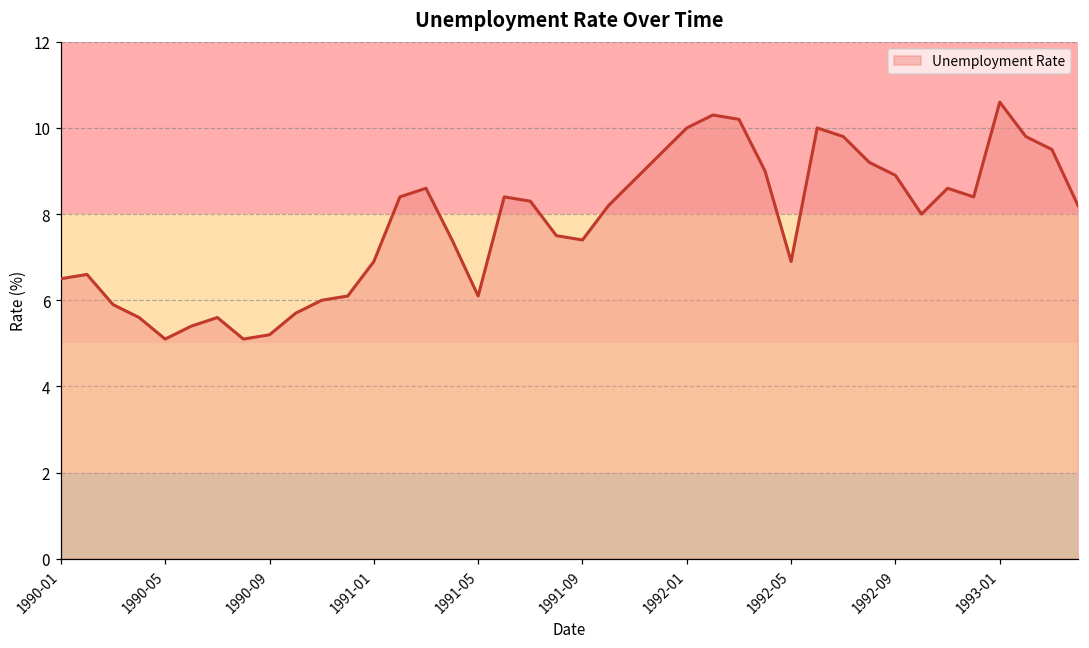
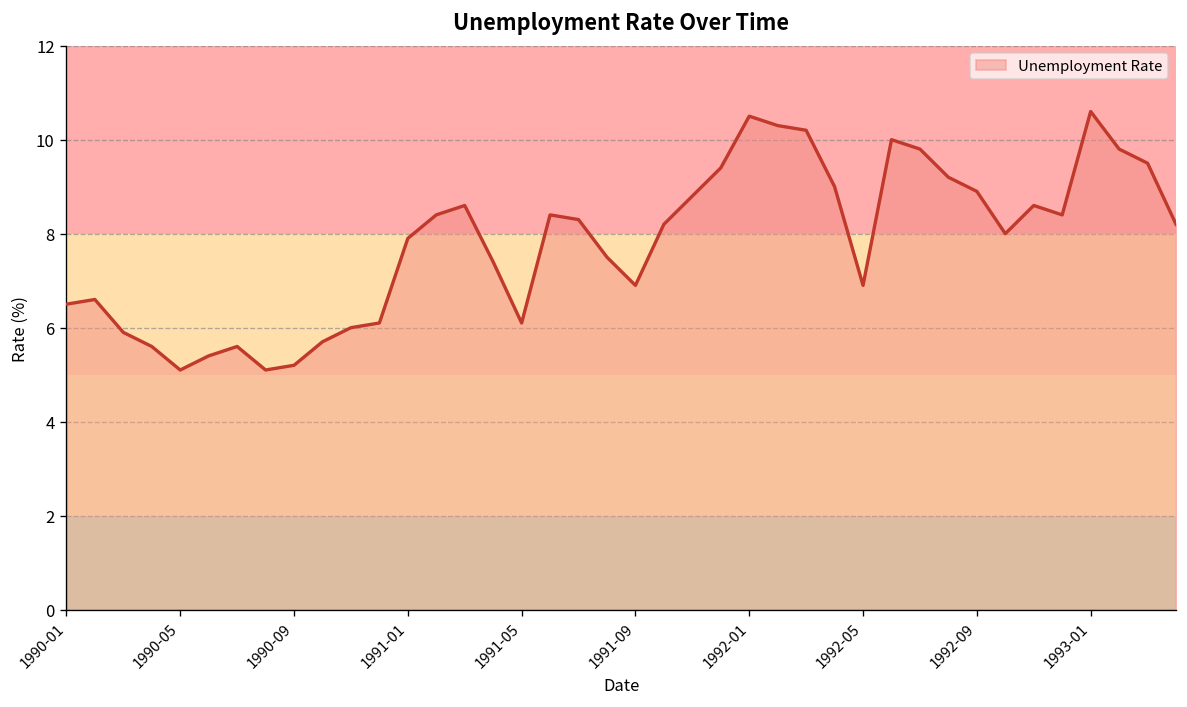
1991-01: 6.9 -> 7.9
1991-09: 7.4 -> 6.9
1992-01: 10.0 -> 10.5
